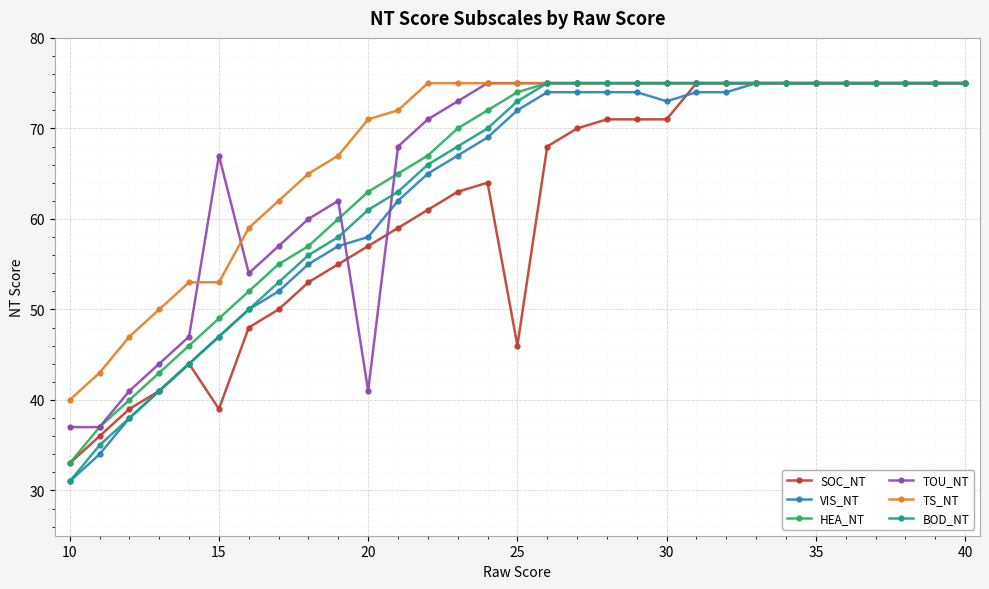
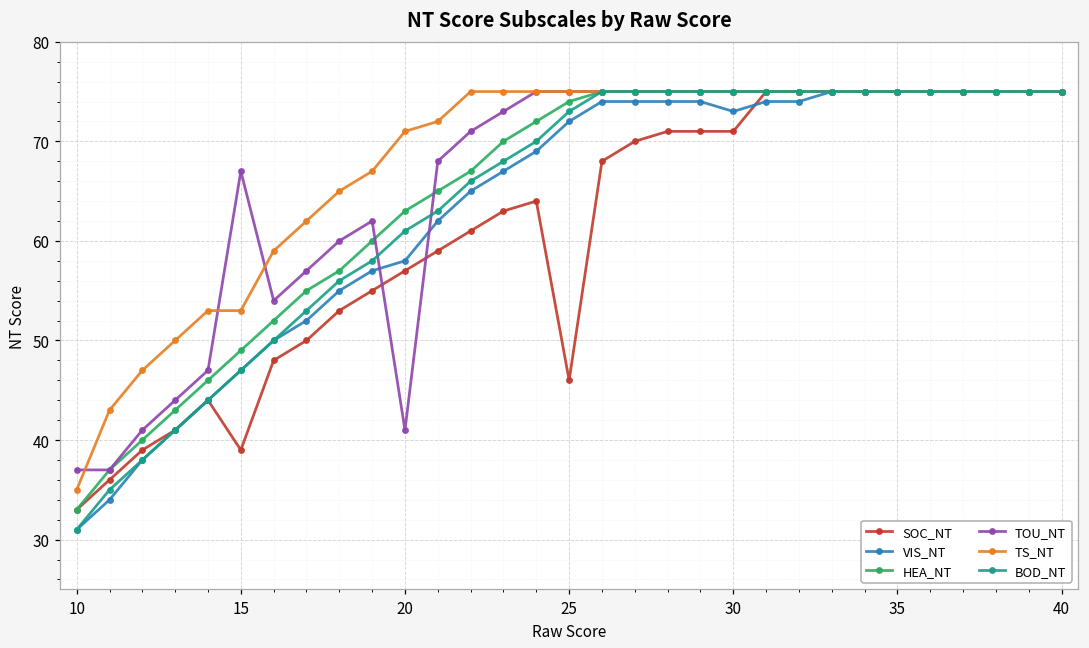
TS_NT, 10: 40 -> 35
